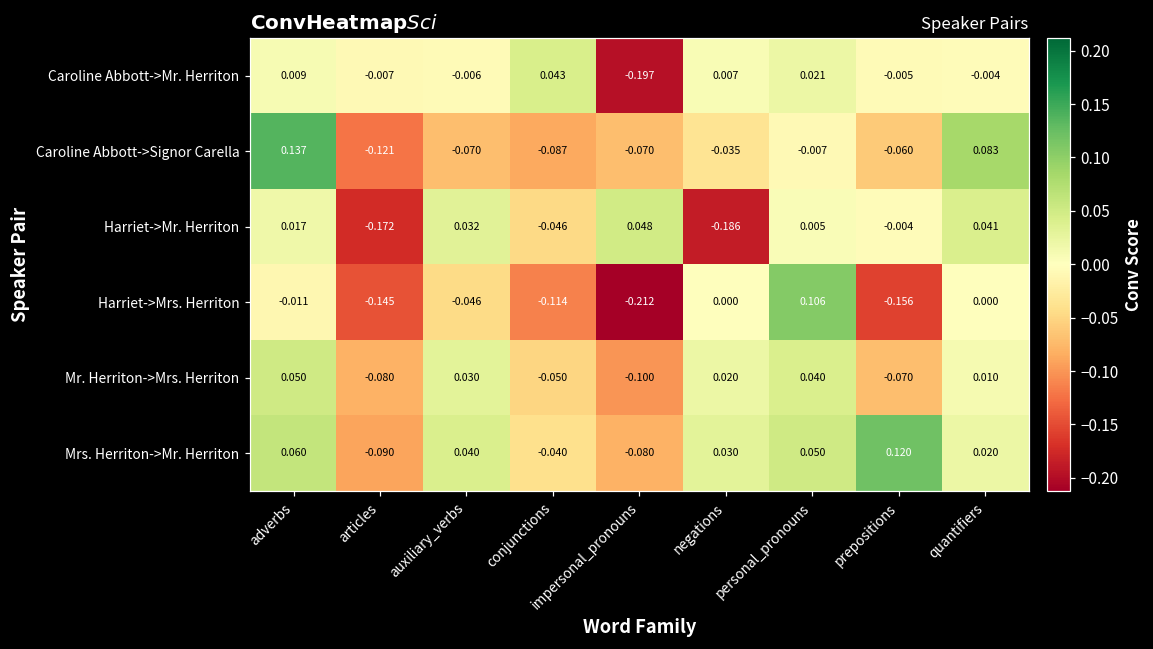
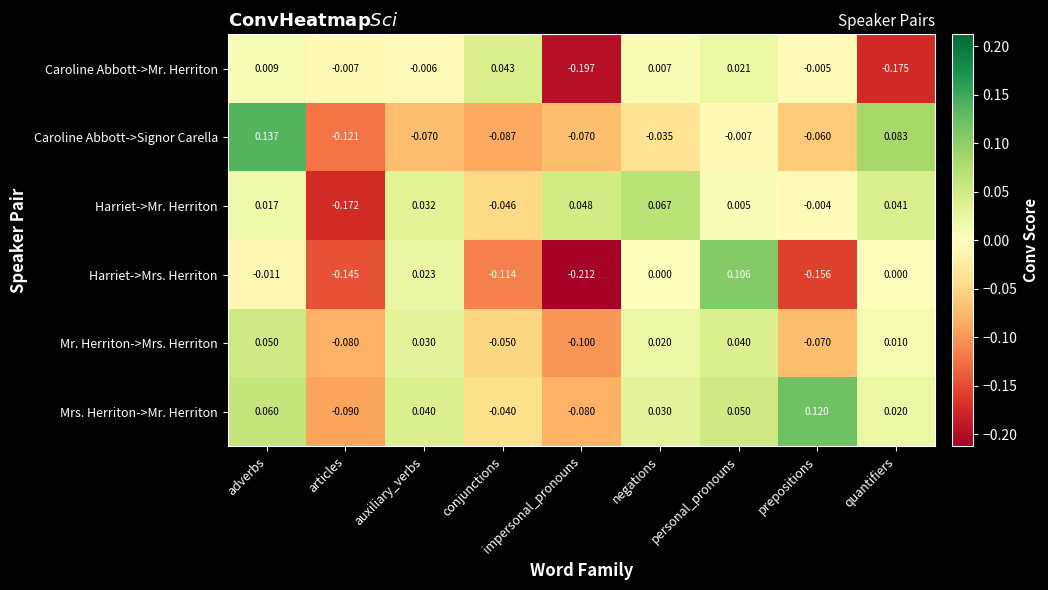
Caroline Abbott->Mr. Herriton, quantifiers: -0.004 -> -0.175
Harriet->Mr. Herriton, negations: -0.186 -> 0.067
Harriet->Mrs. Herriton, auxiliary_verbs: -0.046 -> 0.023
